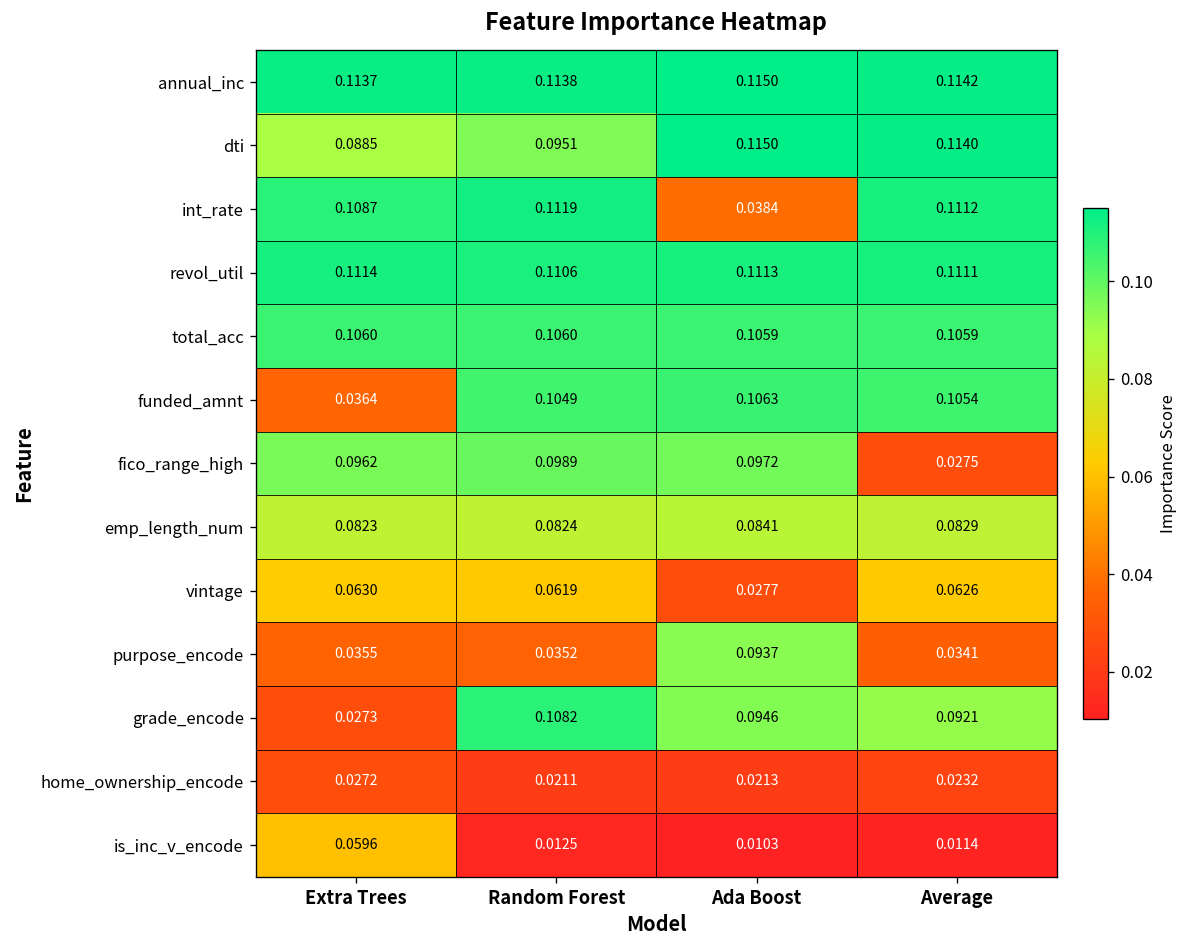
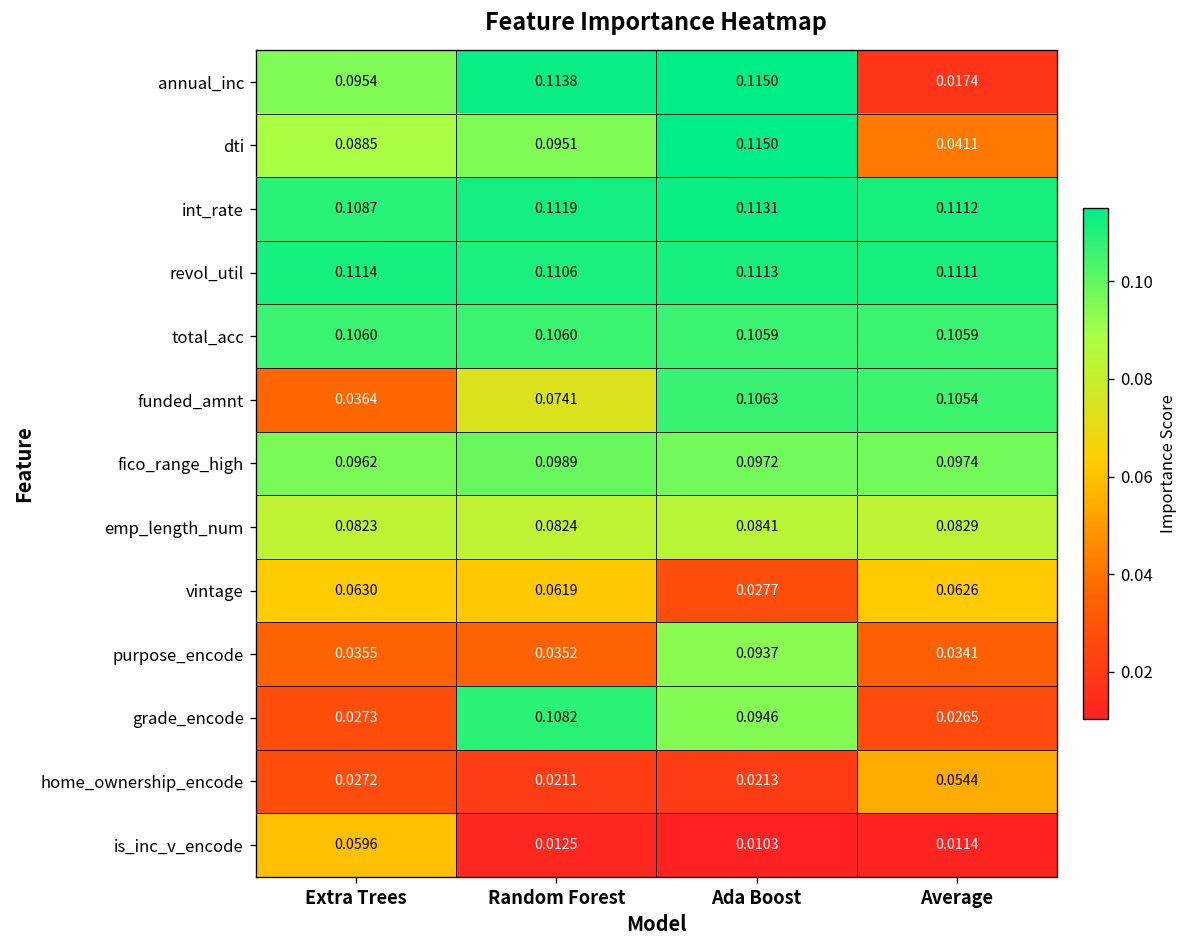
annual_inc, Extra Trees: 0.1137 -> 0.0954
annual_inc, Average: 0.1142 -> 0.0174
dti, Average: 0.1140 -> 0.0411
int_rate, Ada Boost: 0.0384 -> 0.1131
funded_amnt, Random Forest: 0.1049 -> 0.0741
fico_range_high, Average: 0.0275 -> 0.0974
grade_encode, Average: 0.0921 -> 0.0265
home_ownership_encode, Average: 0.0232 -> 0.0544
